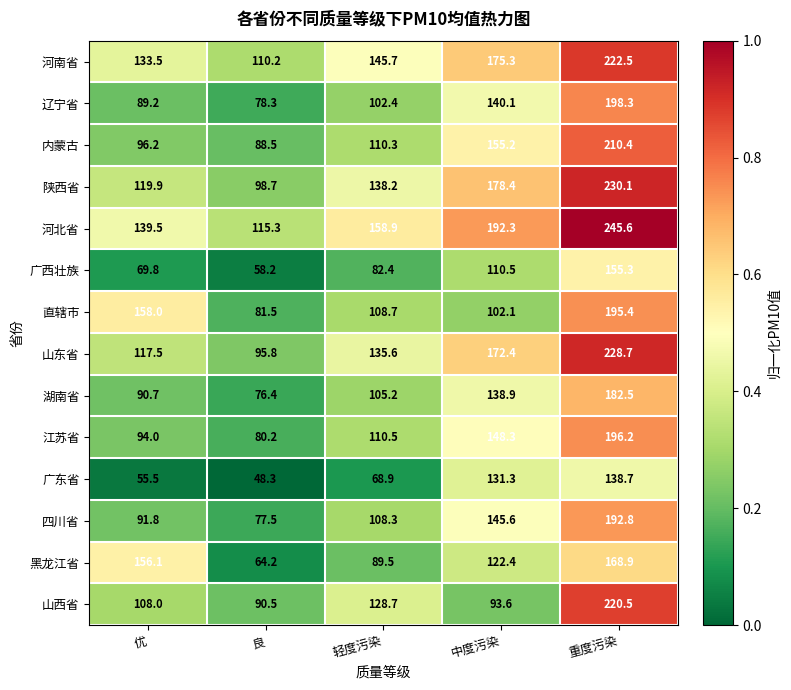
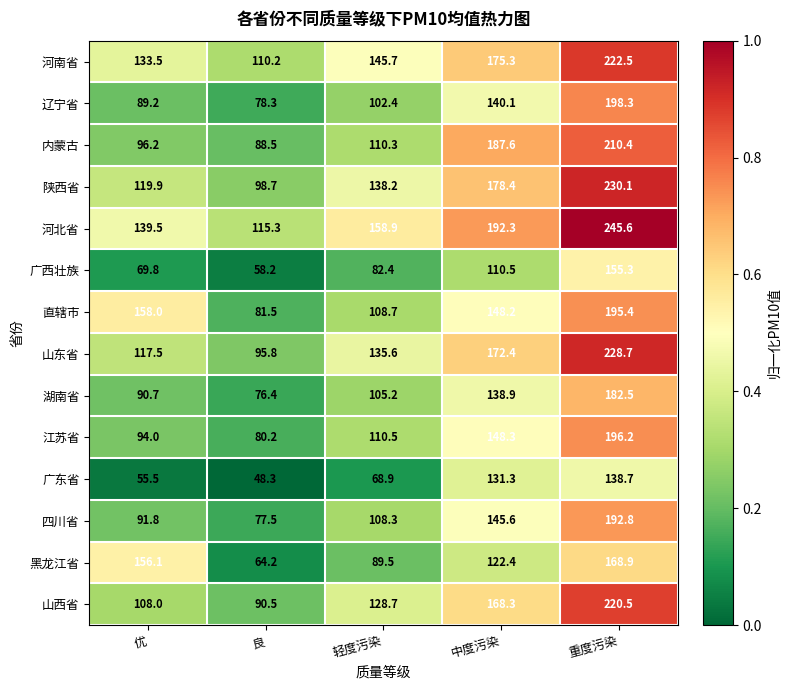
内蒙古, 中度污染: 155.2 -> 187.6
直辖市, 中度污染: 102.1 -> 148.2
山西省, 中度污染: 93.6 -> 168.3
